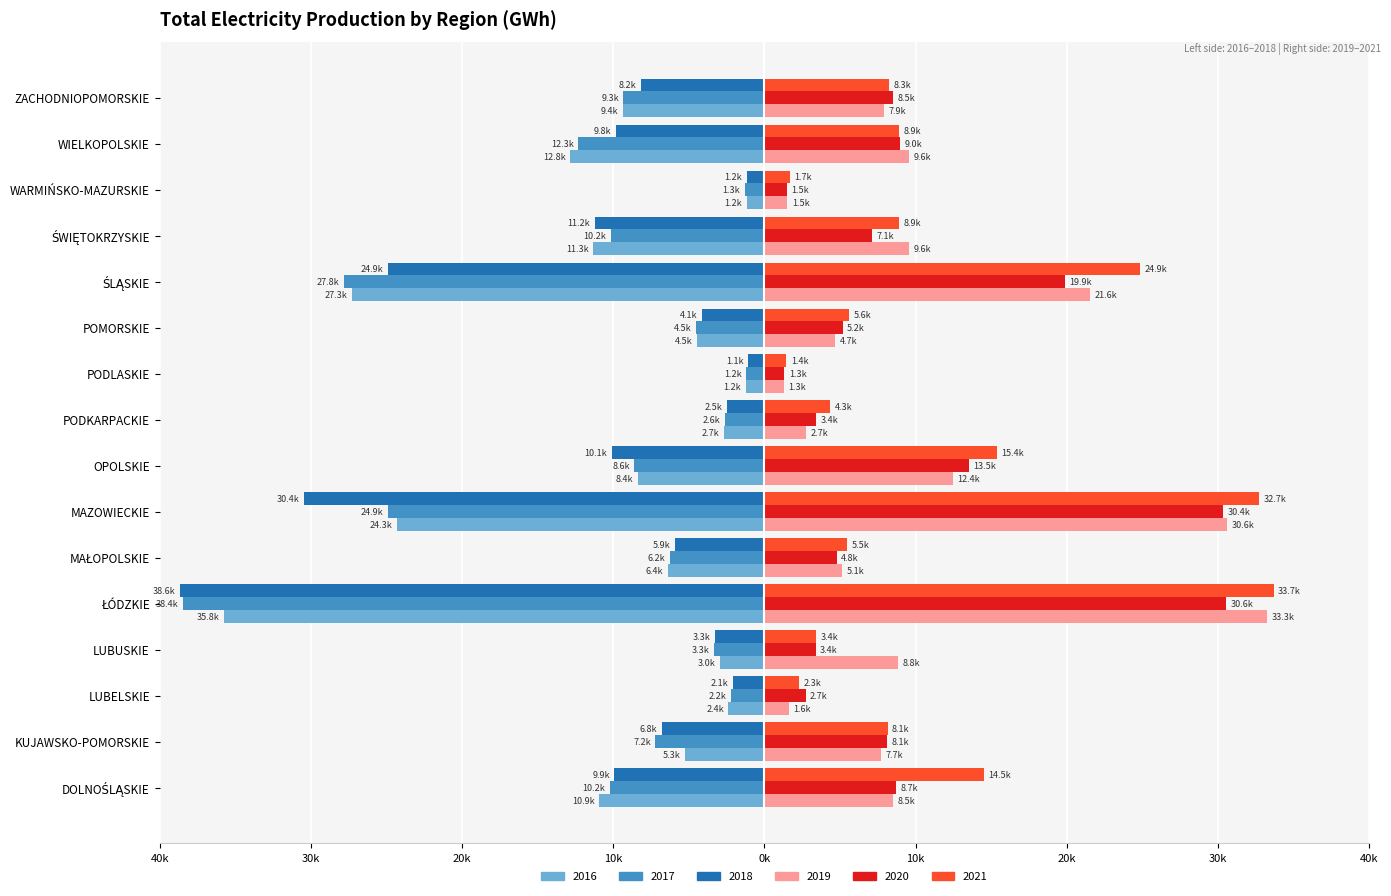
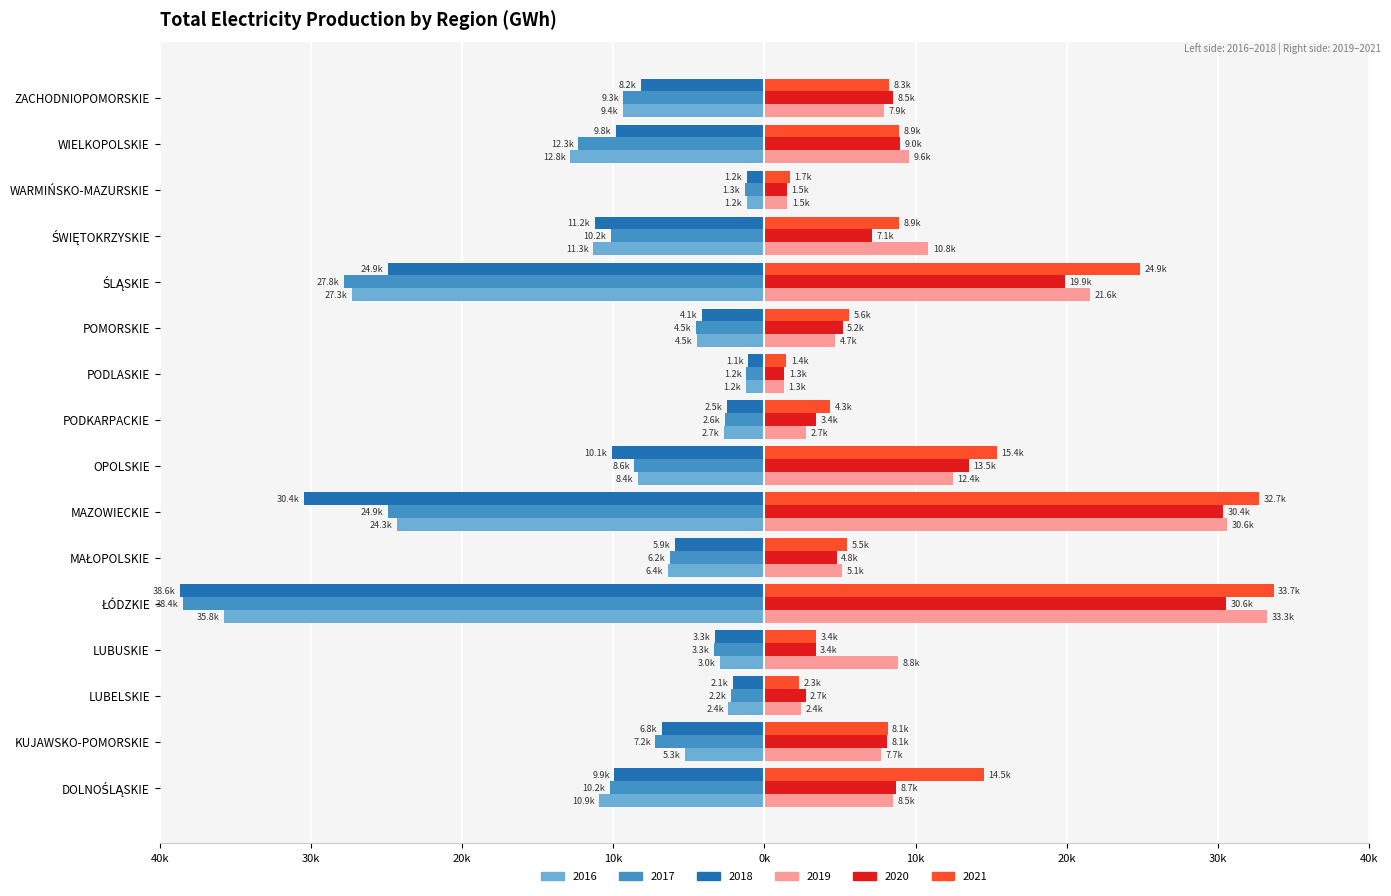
2019, ŚWIĘTOKRZYSKIE: 9.6k -> 10.8k
2019, LUBELSKIE: 1.6k -> 2.4k
